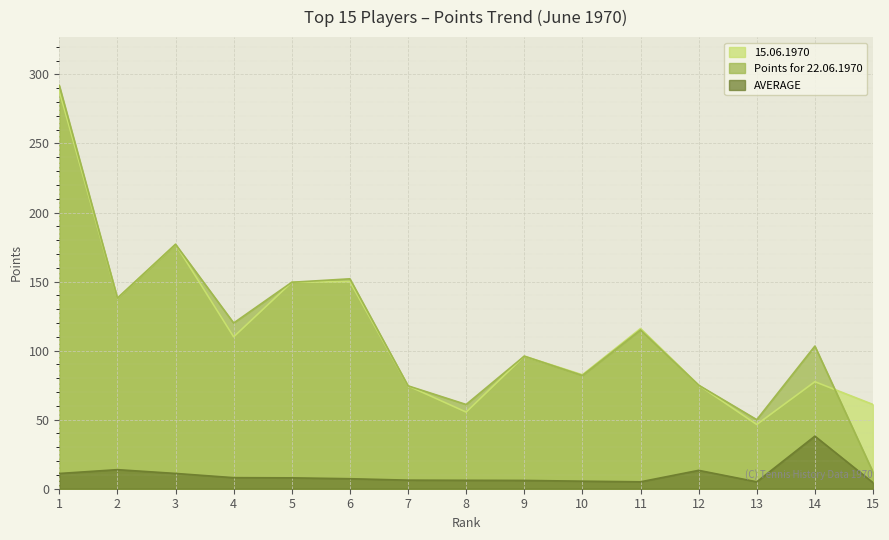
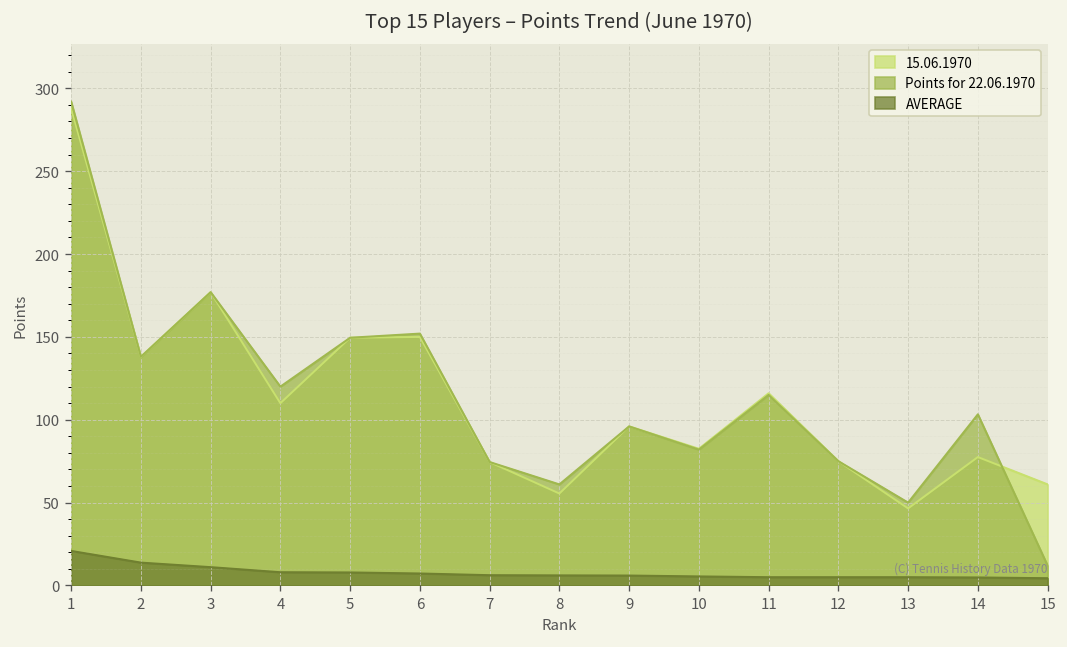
AVERAGE, 1: 11 -> 21
AVERAGE, 12: 13 -> 5
AVERAGE, 14: 38 -> 5
